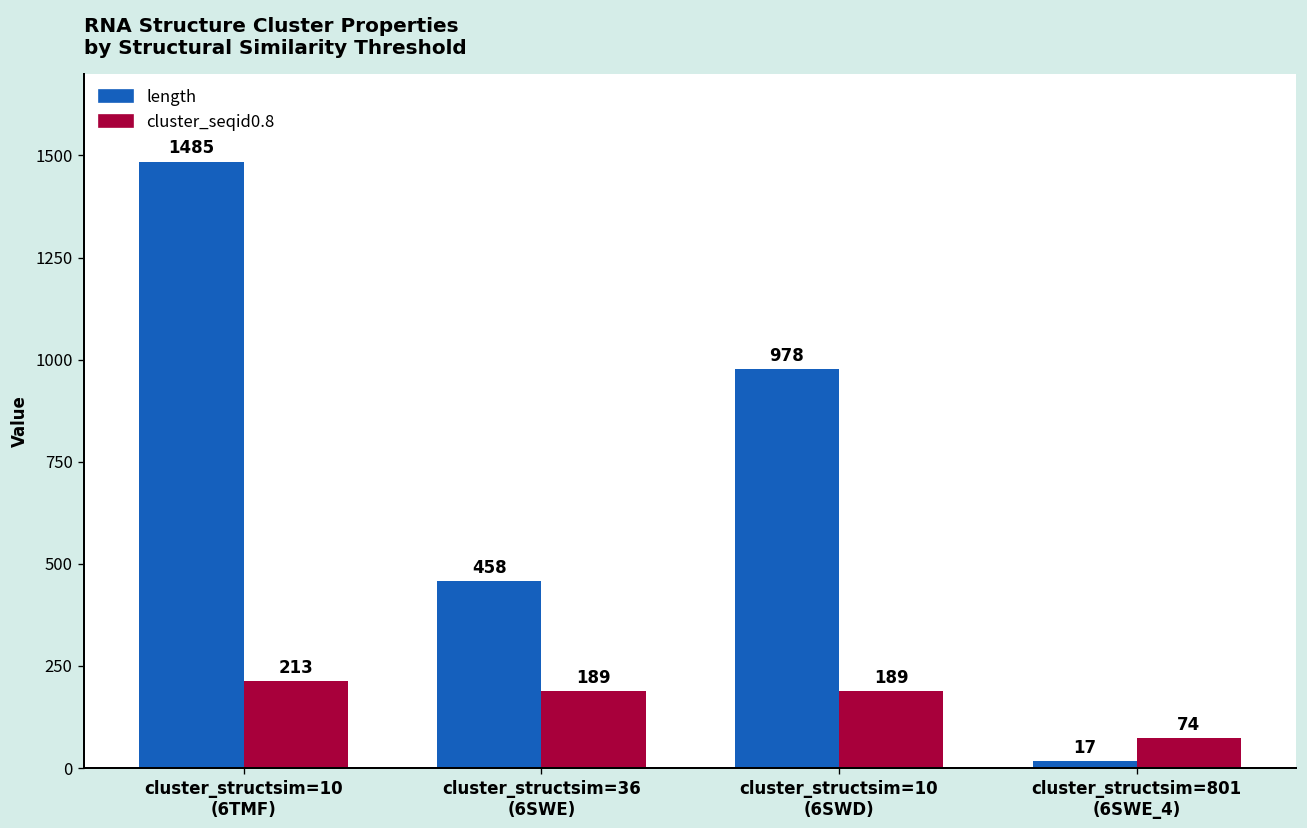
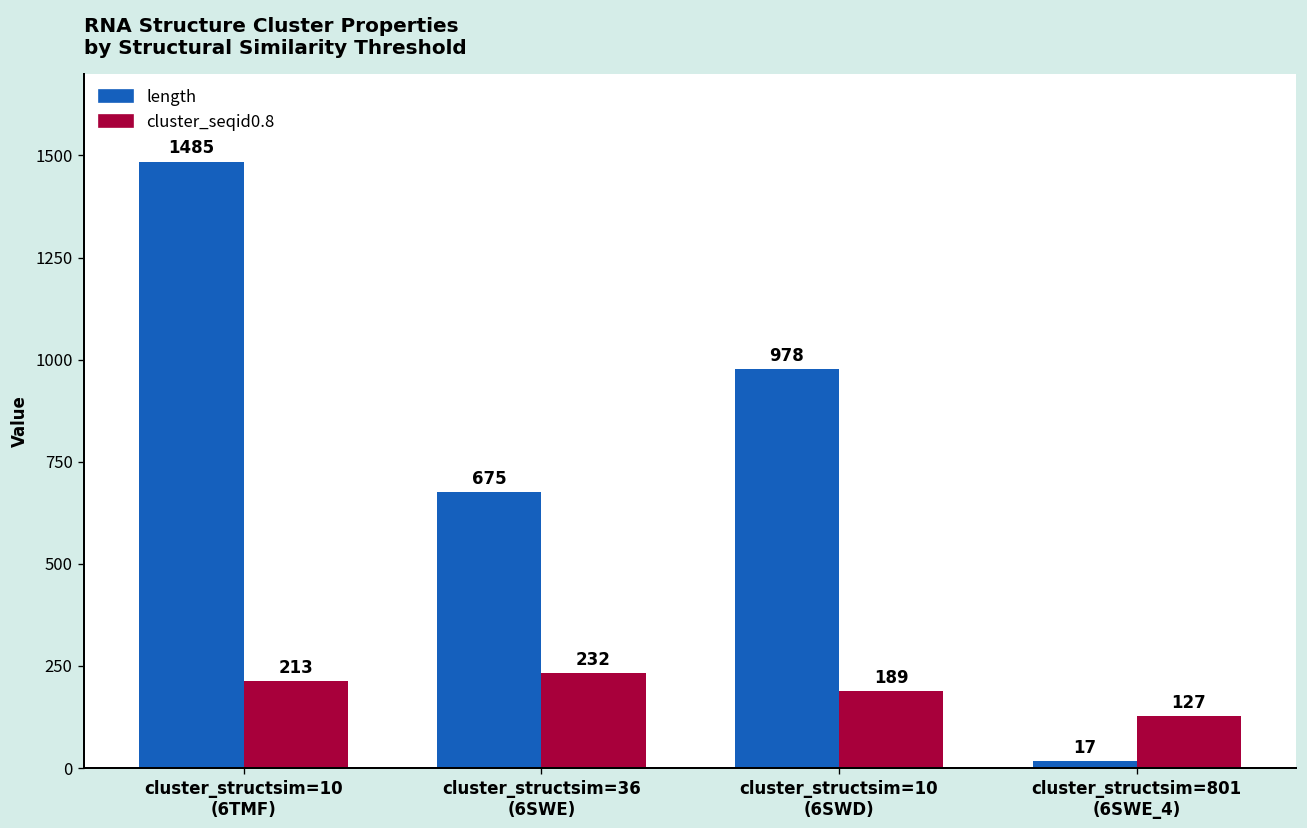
length, cluster_structsim=36 (6SWE): 458 -> 675
cluster_seqid0.8, cluster_structsim=36 (6SWE): 189 -> 232
cluster_seqid0.8, cluster_structsim=801 (6SWE_4): 74 -> 127
